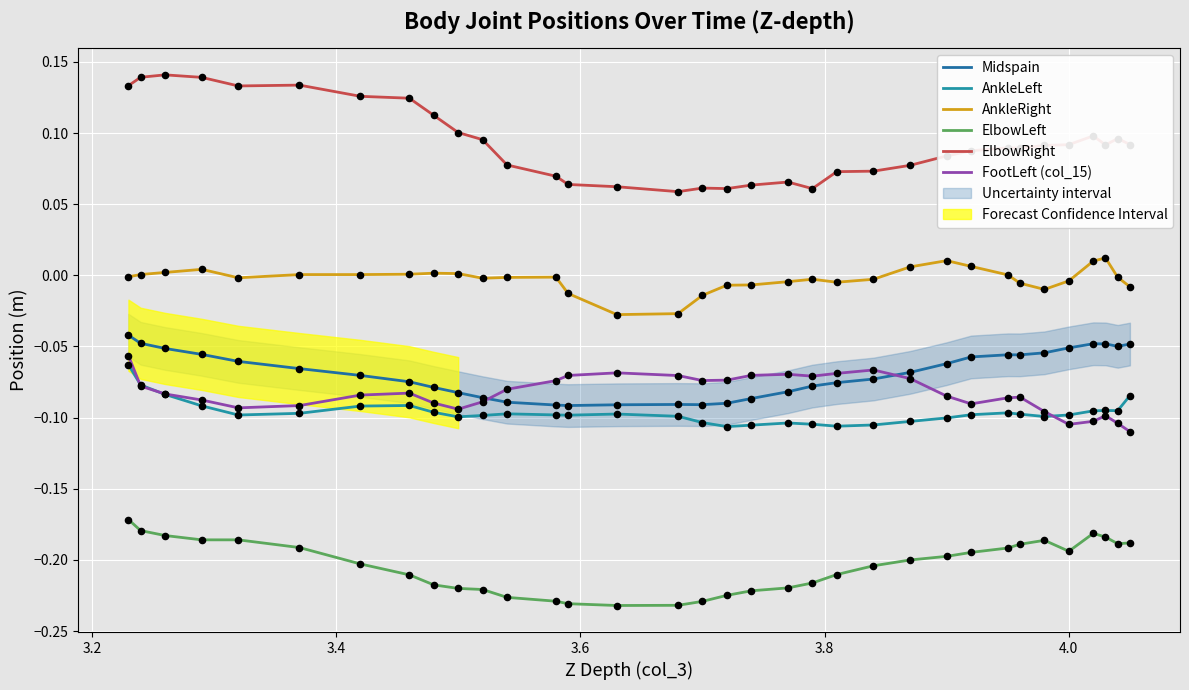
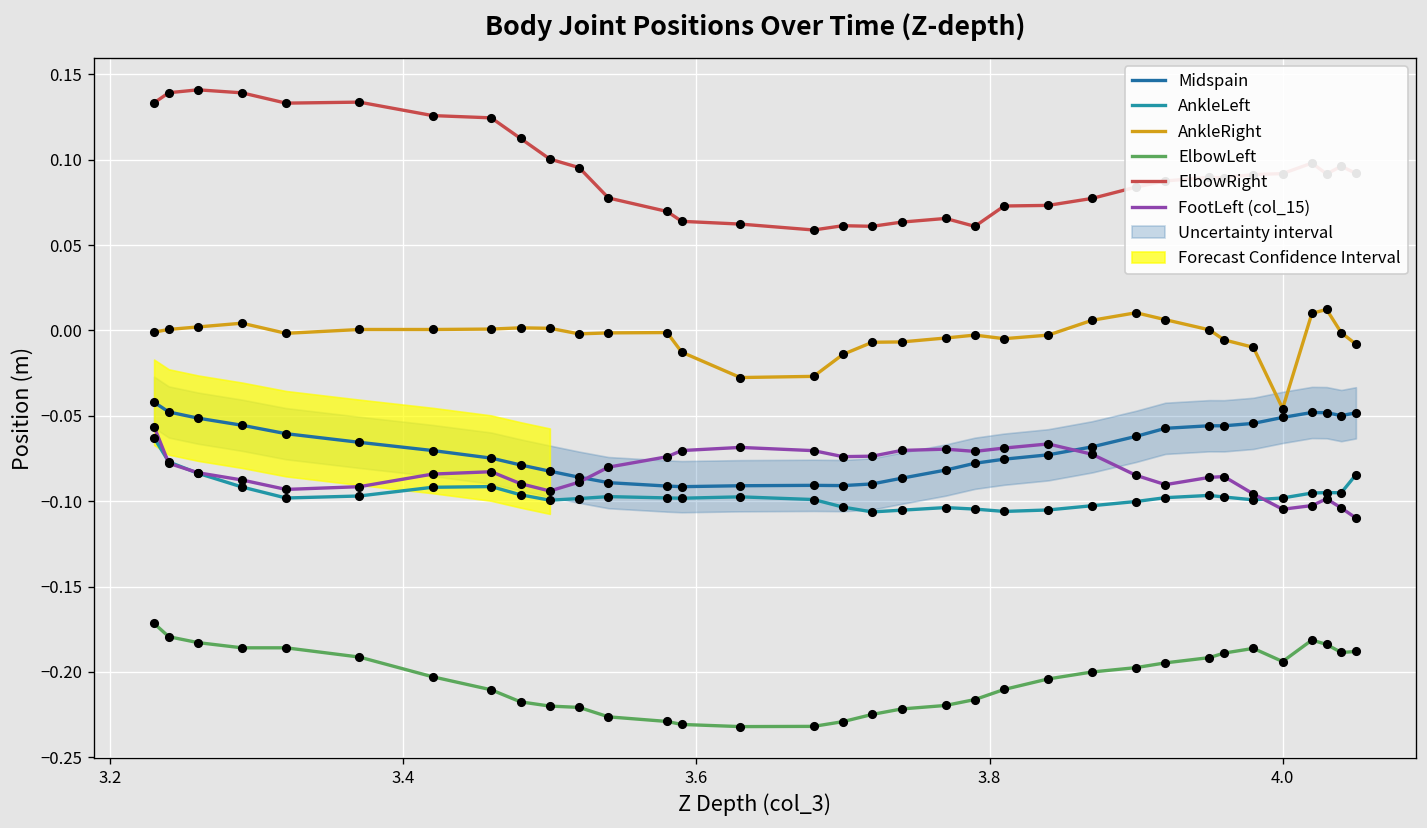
AnkleRight, 4.0: -0.004 -> -0.046
